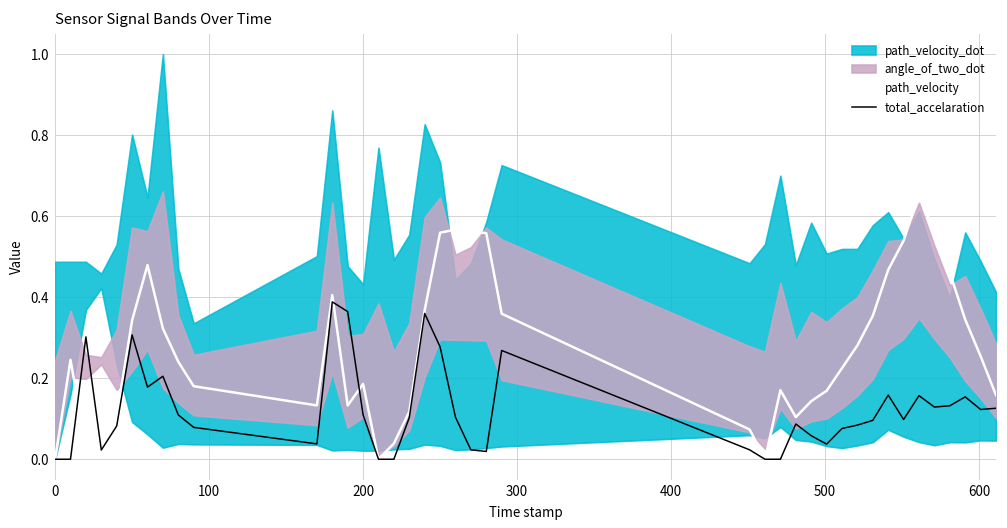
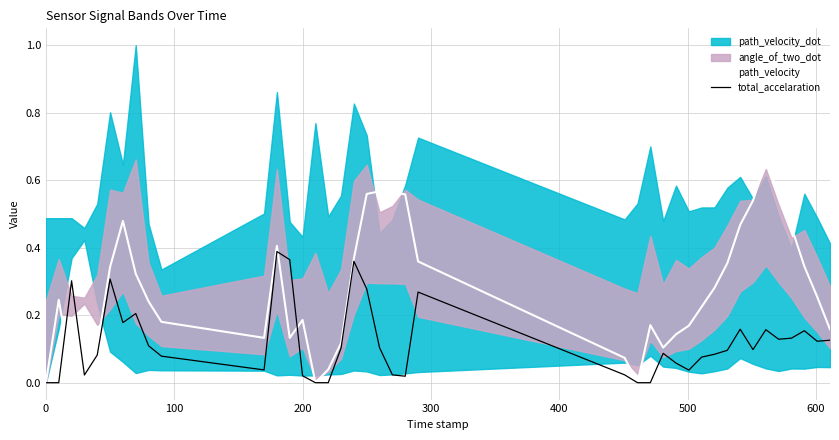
total_accelaration, 200: 0.11 -> 0.02
